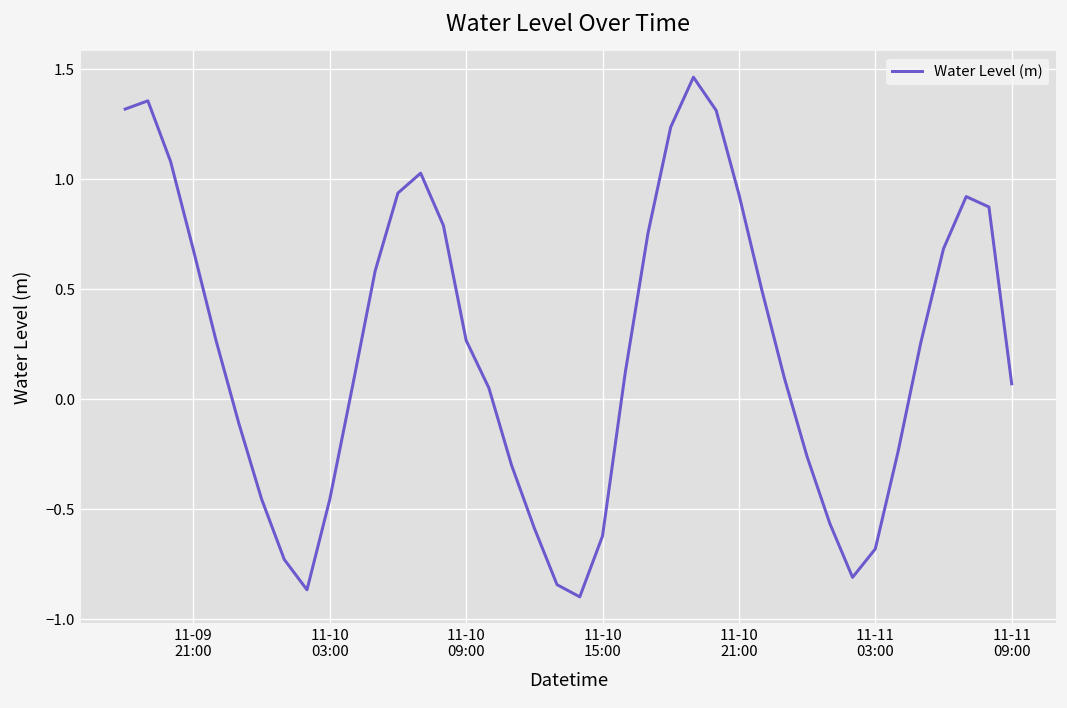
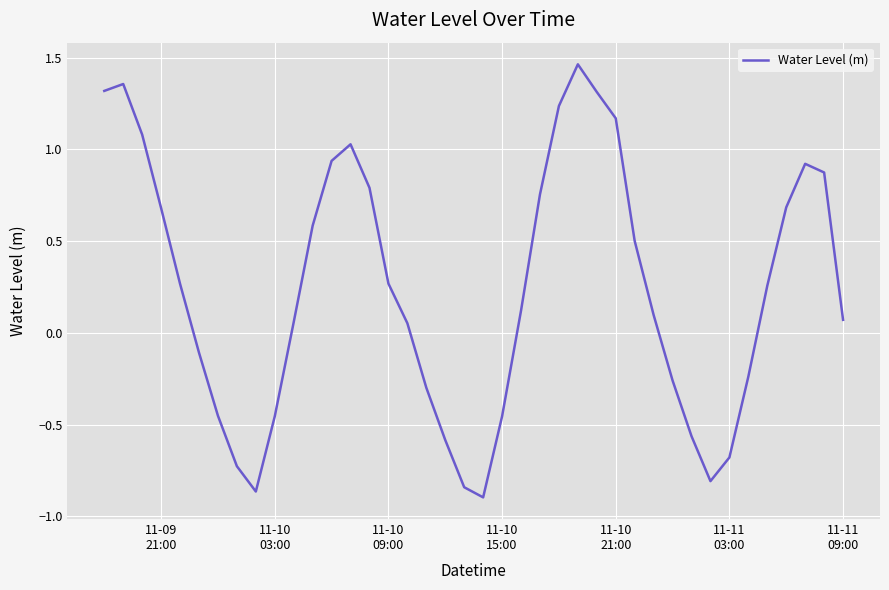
11-10 15:00: -0.62 -> -0.46
11-10 21:00: 0.93 -> 1.17
